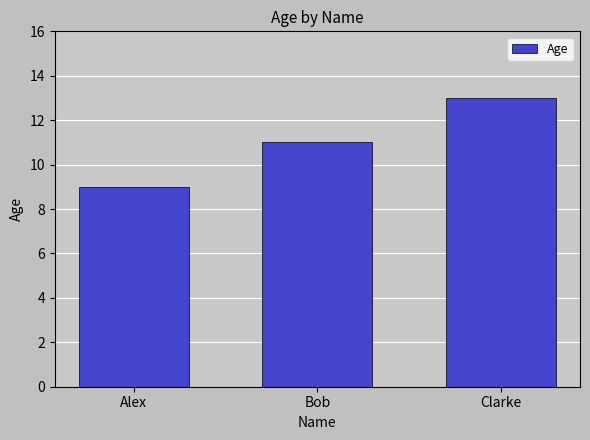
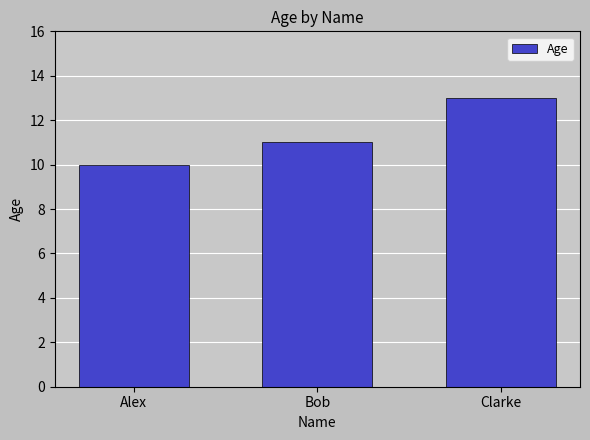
Alex: 9 -> 10
